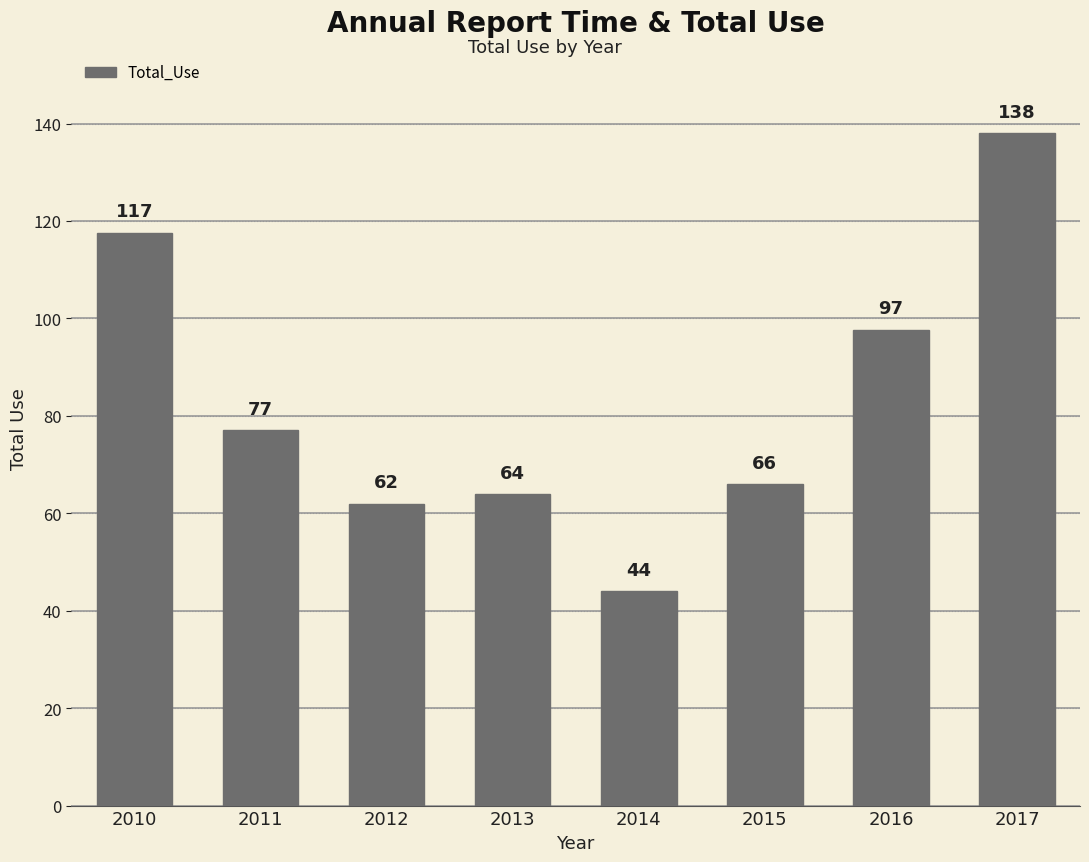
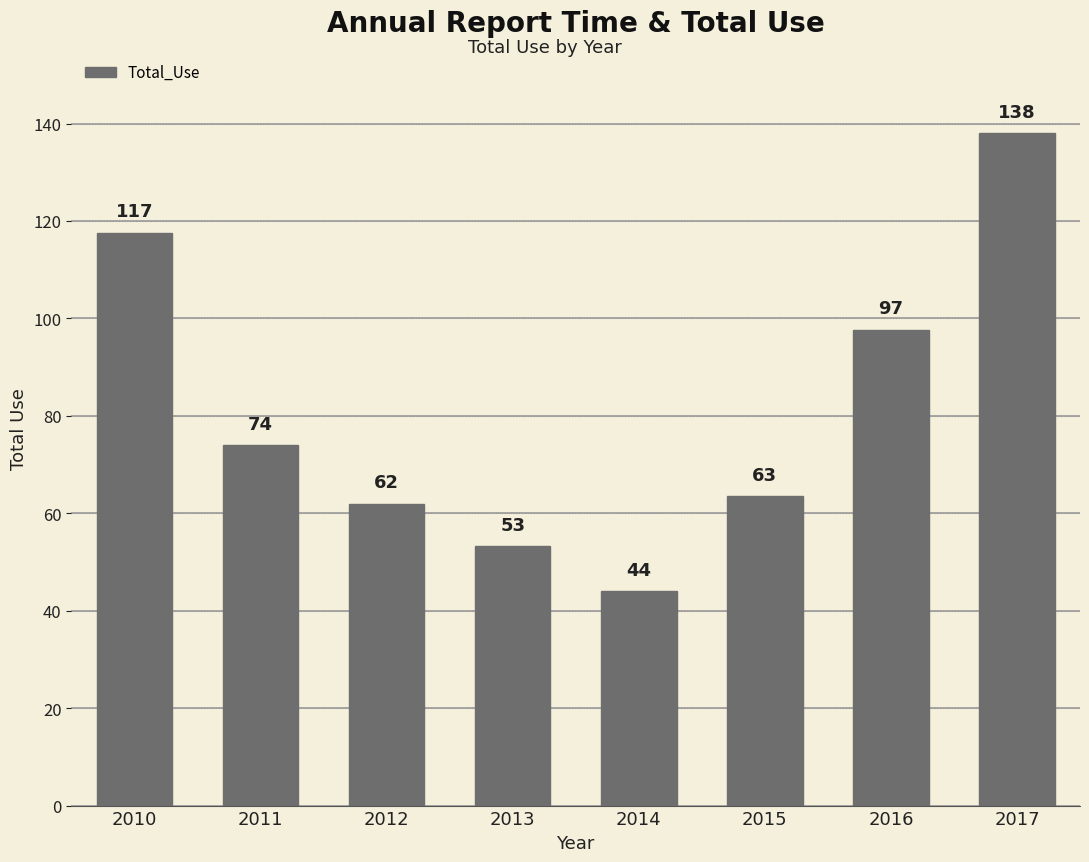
2011: 77 -> 74
2013: 64 -> 53
2015: 66 -> 63
